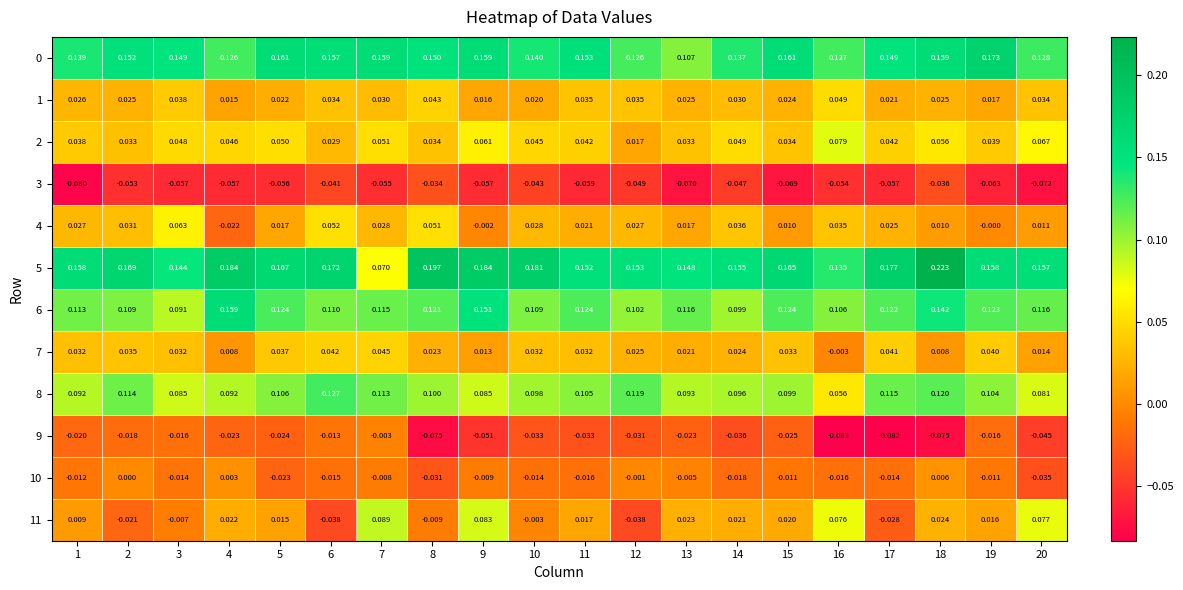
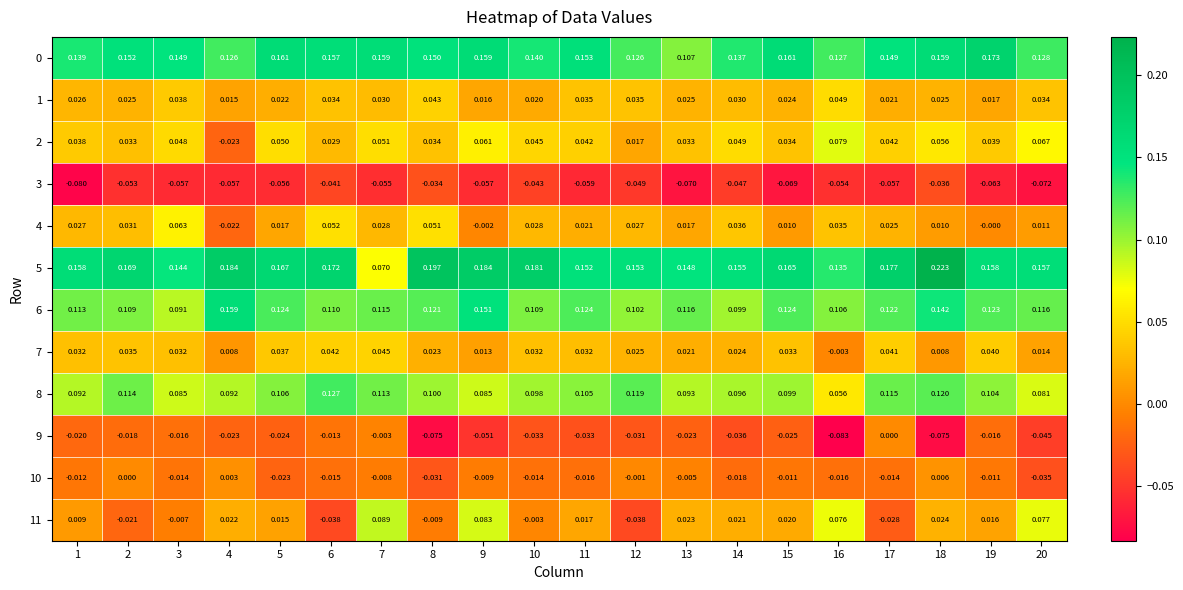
2, 4: 0.046 -> -0.023
9, 17: -0.082 -> 0.000
